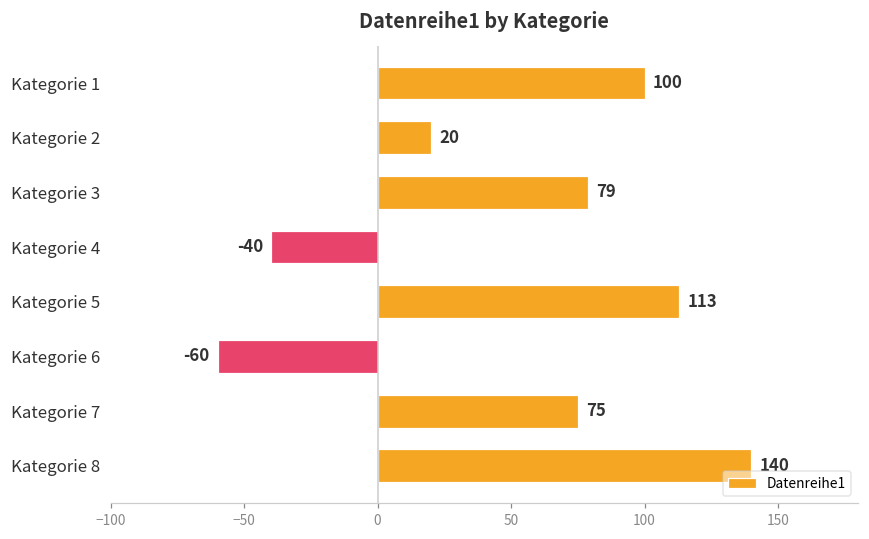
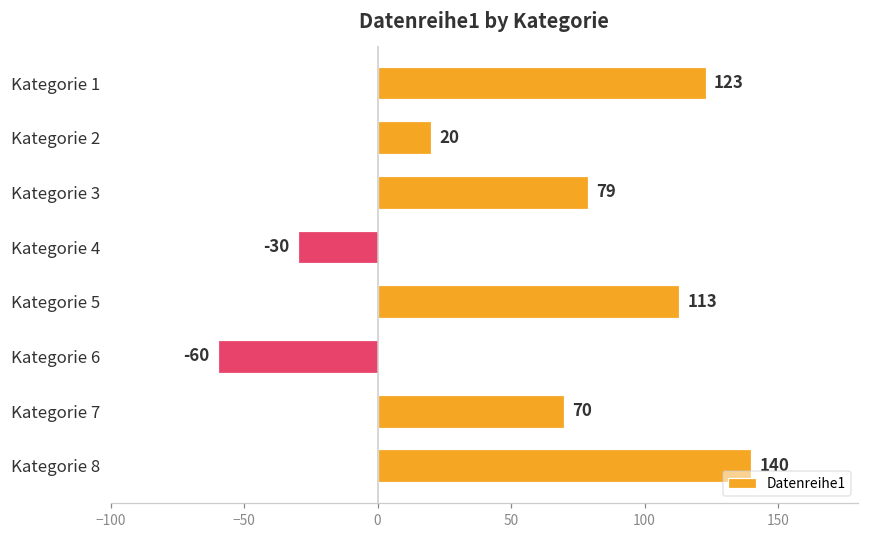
Kategorie 1: 100 -> 123
Kategorie 4: -40 -> -30
Kategorie 7: 75 -> 70
